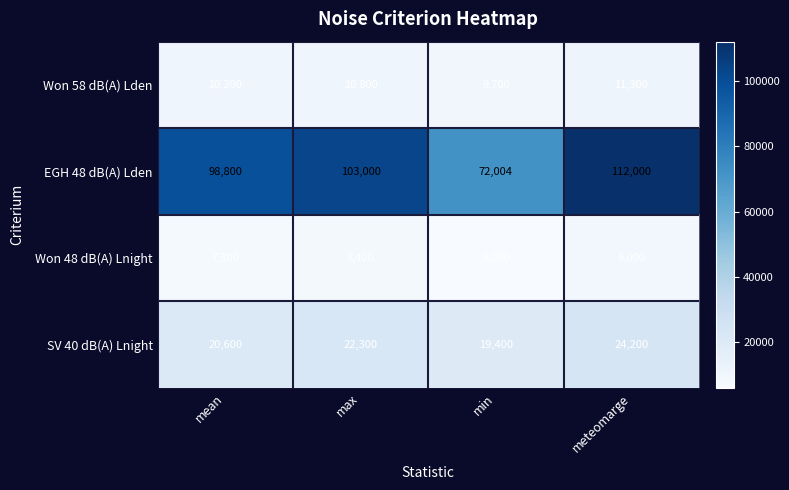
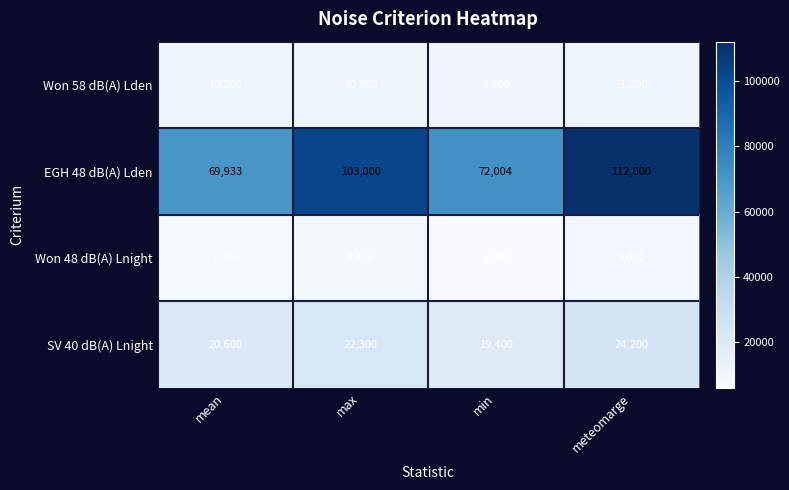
EGH 48 dB(A) Lden, mean: 98,800 -> 69,933
